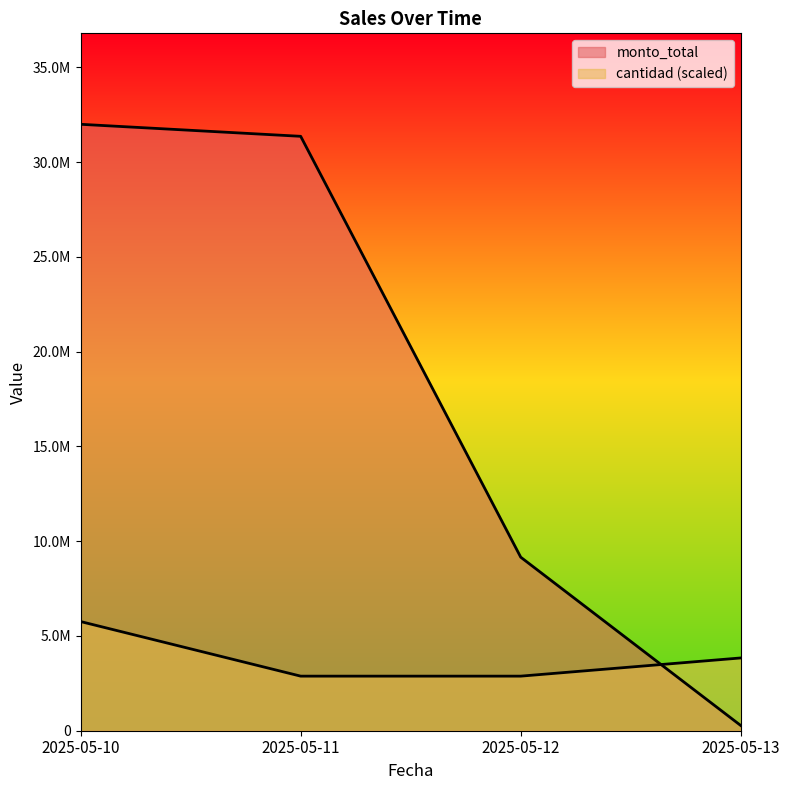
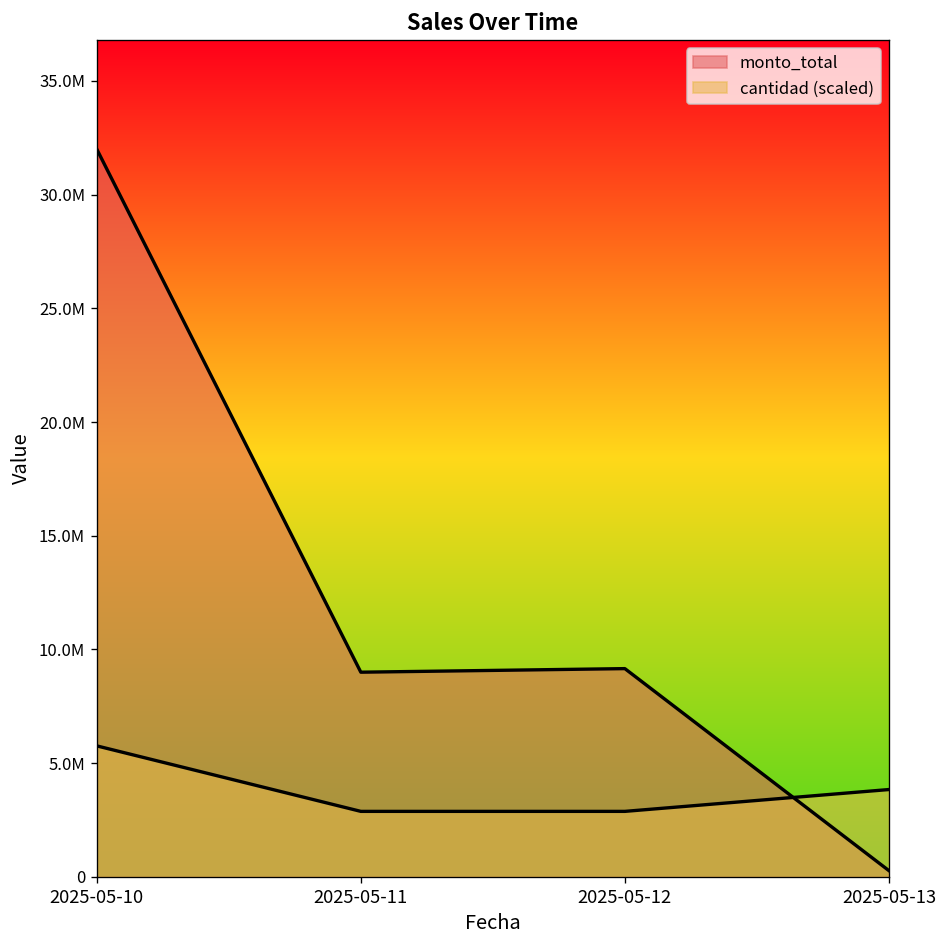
monto_total, 2025-05-11: 31400000 -> 9000000
